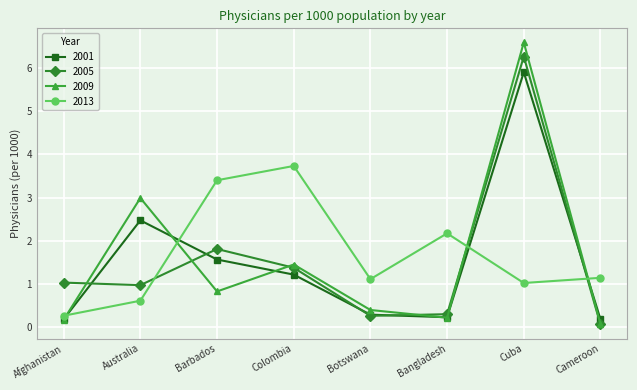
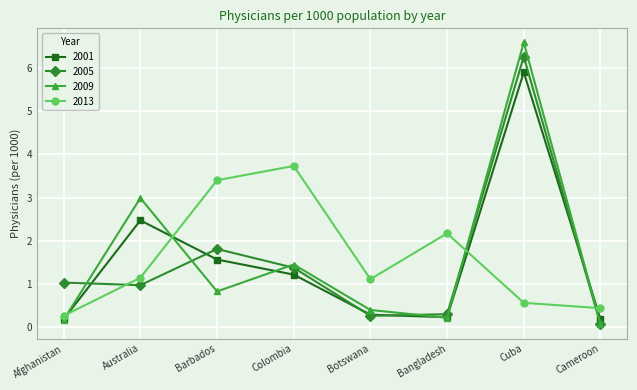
2013, Australia: 0.6 -> 1.1
2013, Cuba: 1.0 -> 0.6
2013, Cameroon: 1.1 -> 0.4
